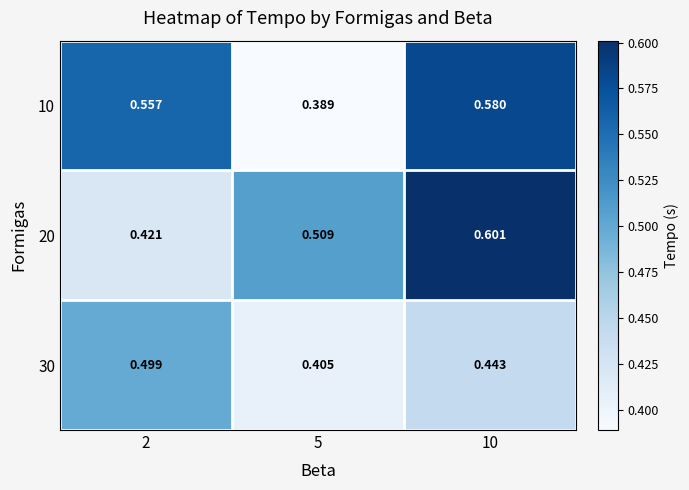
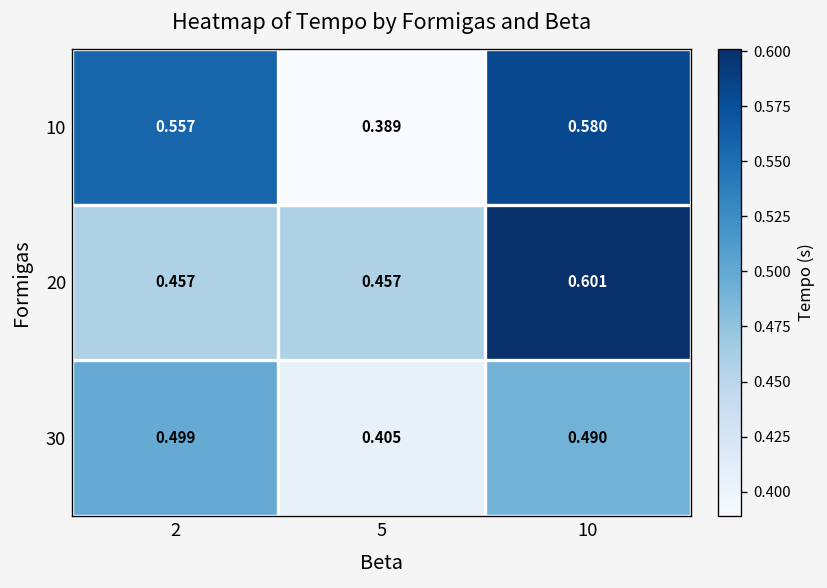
20, 2: 0.421 -> 0.457
20, 5: 0.509 -> 0.457
30, 10: 0.443 -> 0.490
